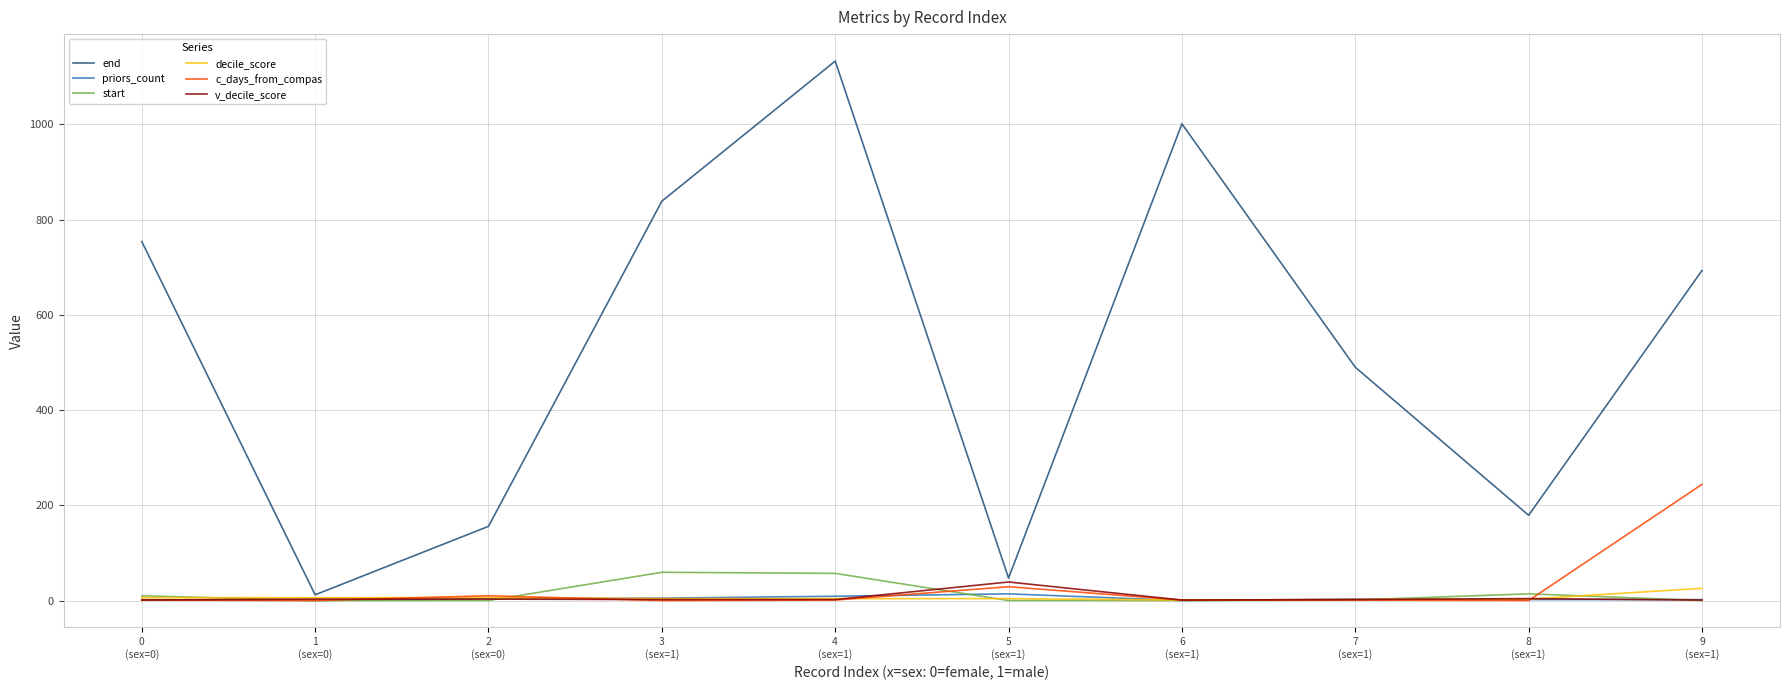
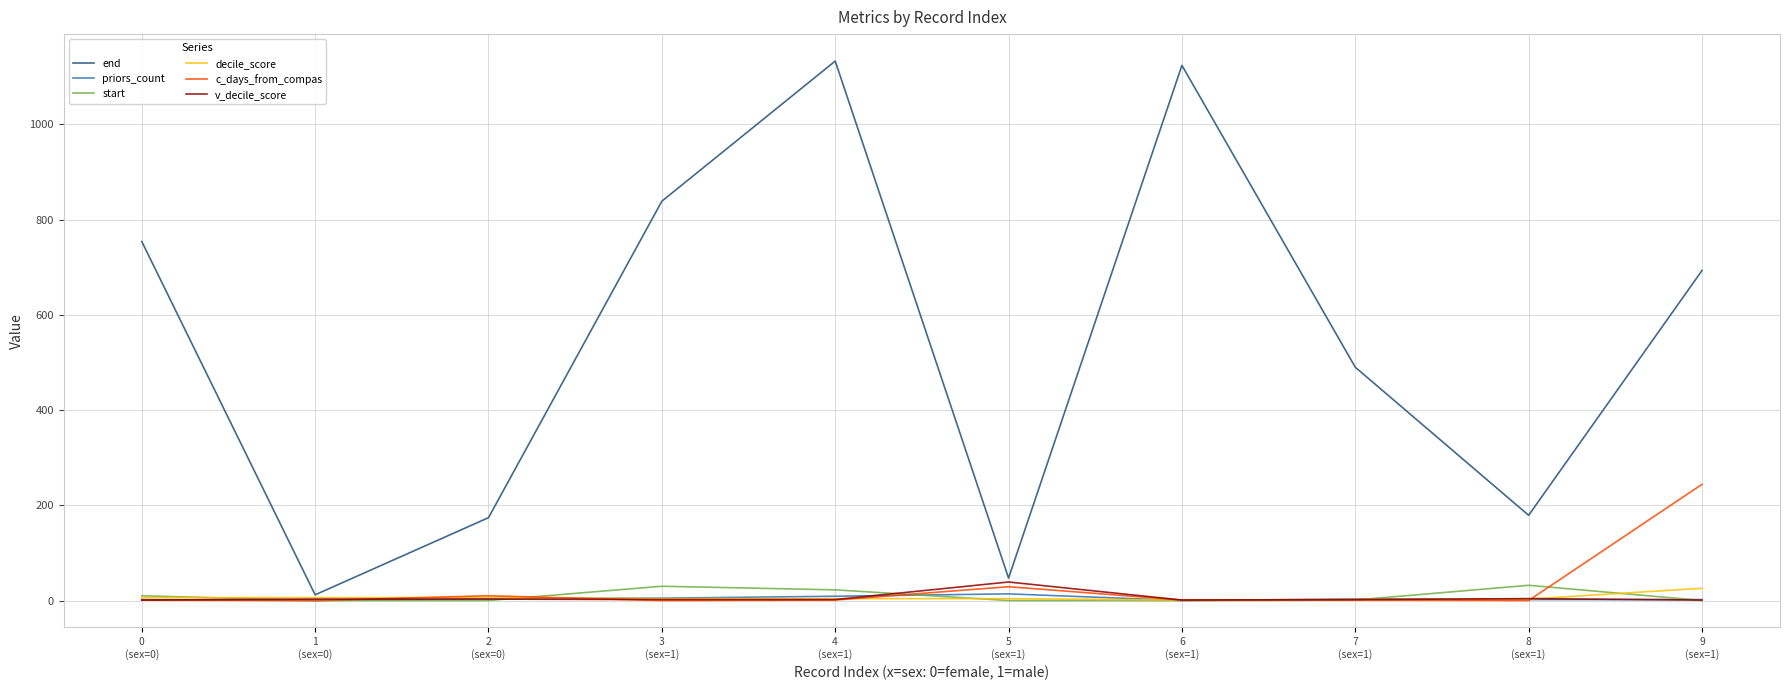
end, 2 (sex=0): 160 -> 170
start, 3 (sex=1): 60 -> 30
start, 4 (sex=1): 60 -> 20
end, 6 (sex=1): 1000 -> 1120
start, 8 (sex=1): 10 -> 30
